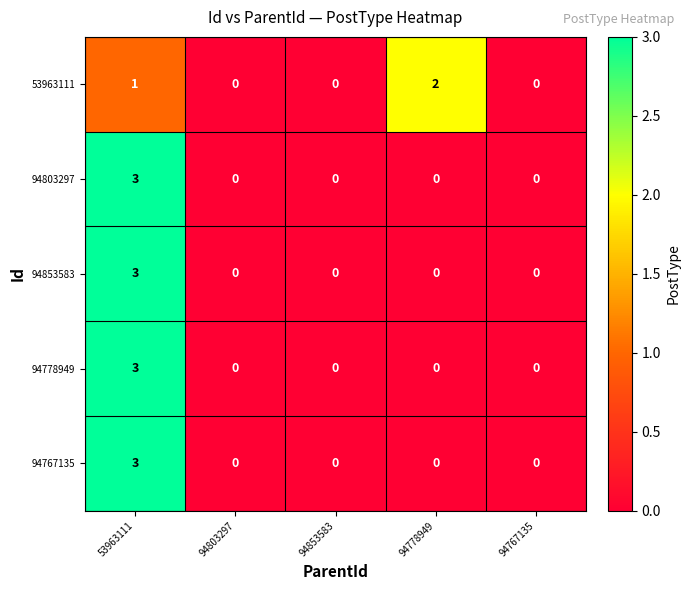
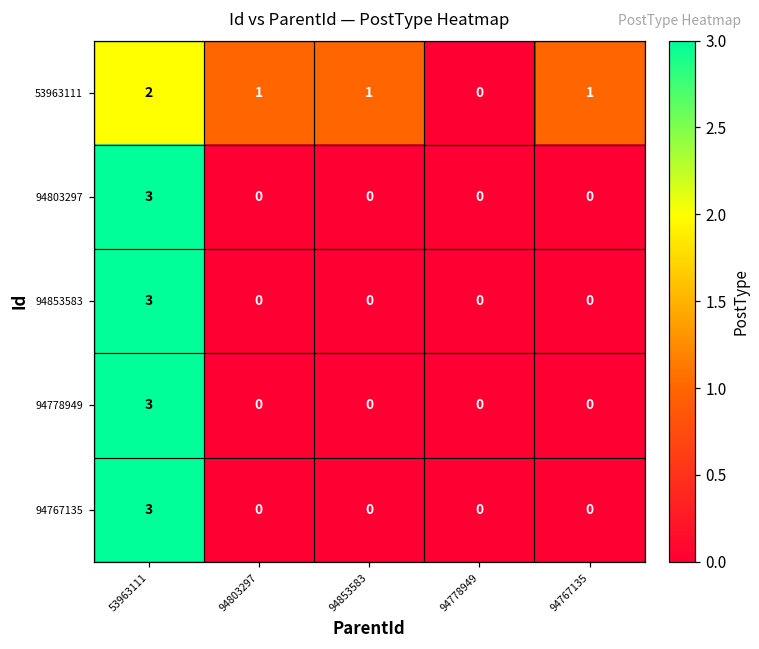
53963111, 53963111: 1 -> 2
53963111, 94803297: 0 -> 1
53963111, 94853583: 0 -> 1
53963111, 94778949: 2 -> 0
53963111, 94767135: 0 -> 1
